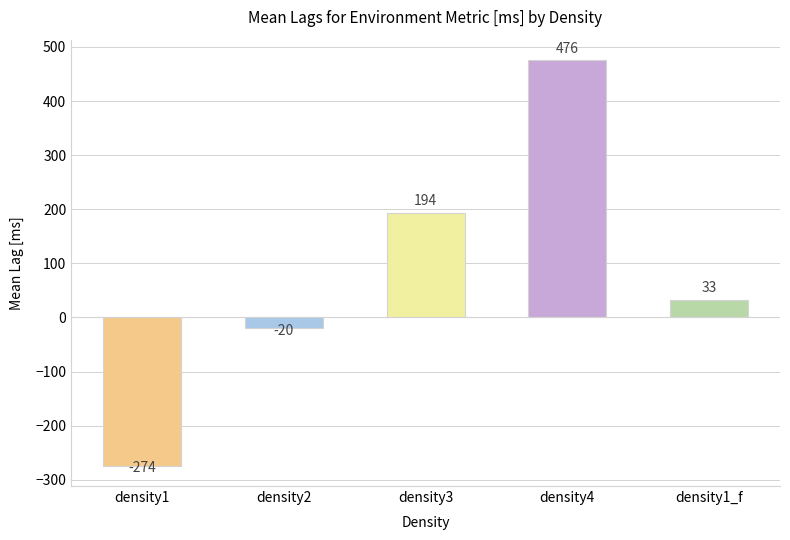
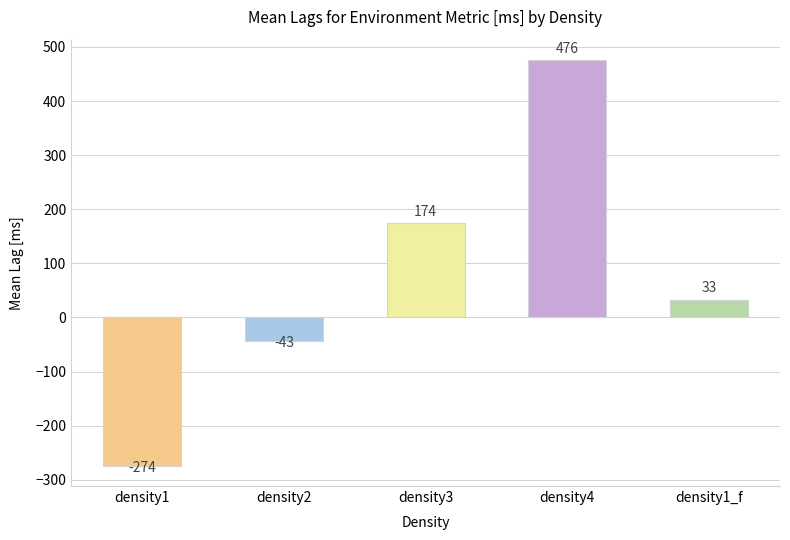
density2: -20 -> -43
density3: 194 -> 174
